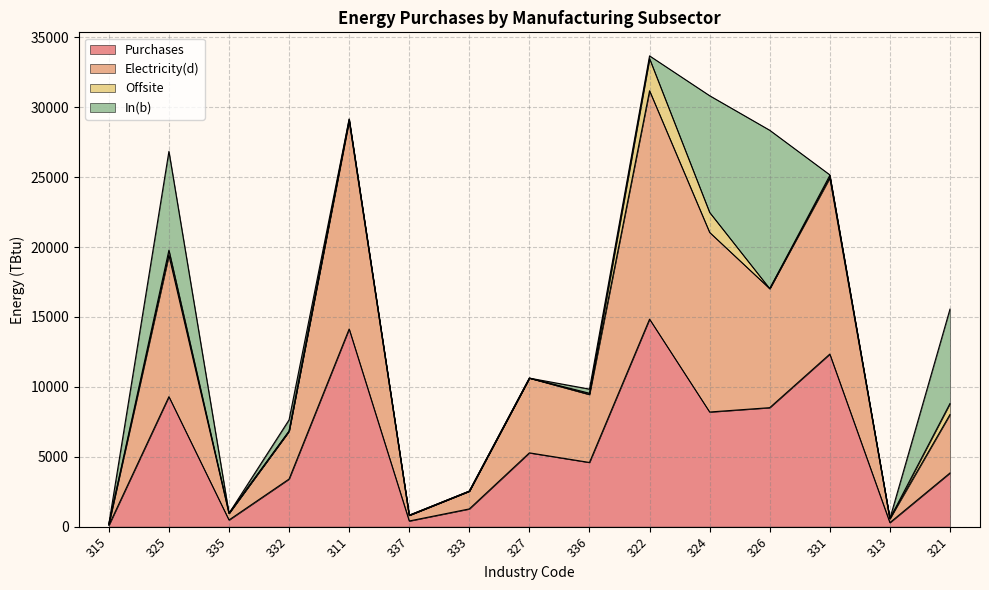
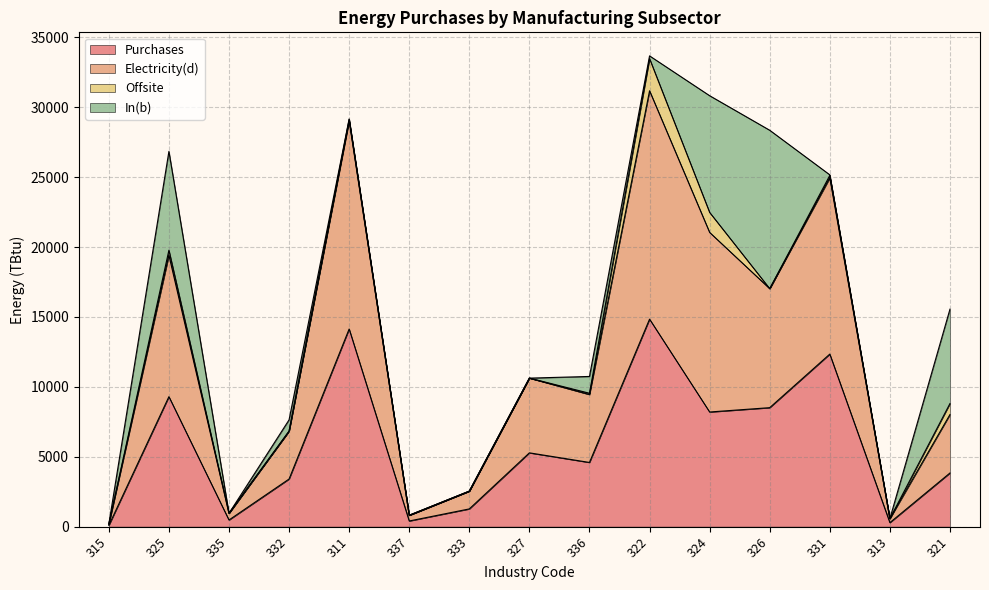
In(b), 336: 300 -> 1200
